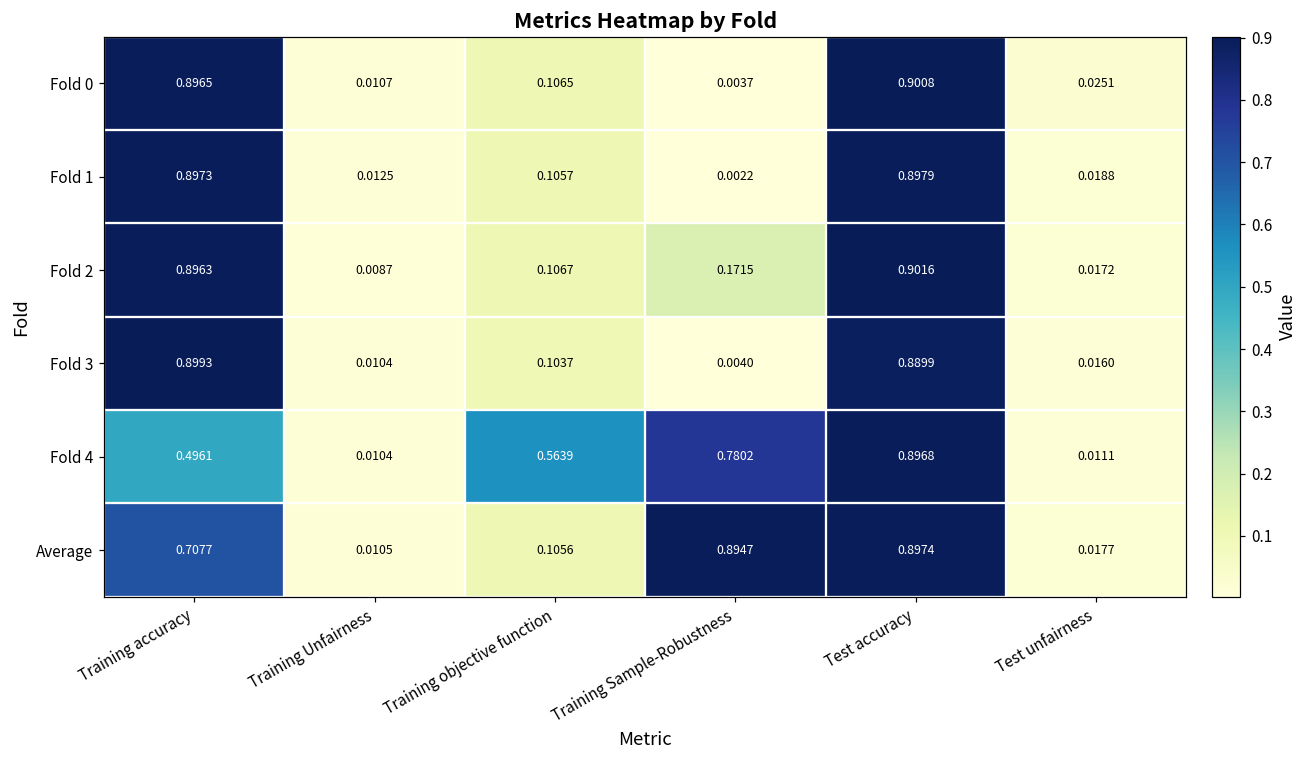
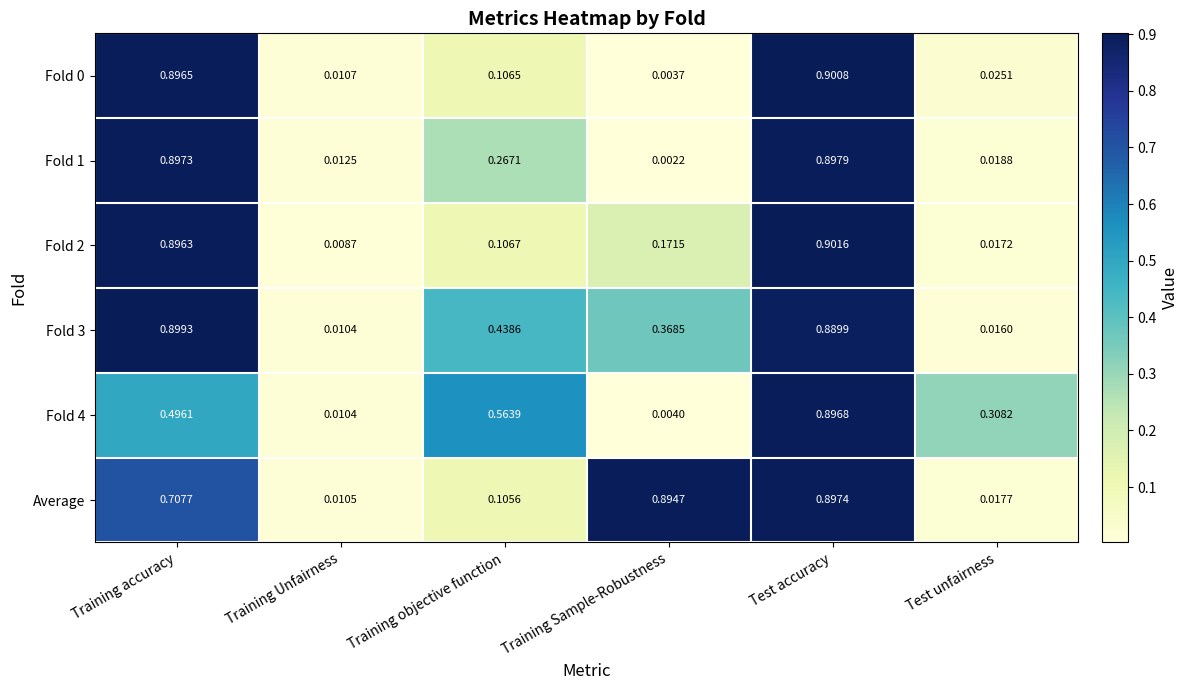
Fold 1, Training objective function: 0.1057 -> 0.2671
Fold 3, Training objective function: 0.1037 -> 0.4386
Fold 3, Training Sample-Robustness: 0.0040 -> 0.3685
Fold 4, Training Sample-Robustness: 0.7802 -> 0.0040
Fold 4, Test unfairness: 0.0111 -> 0.3082
